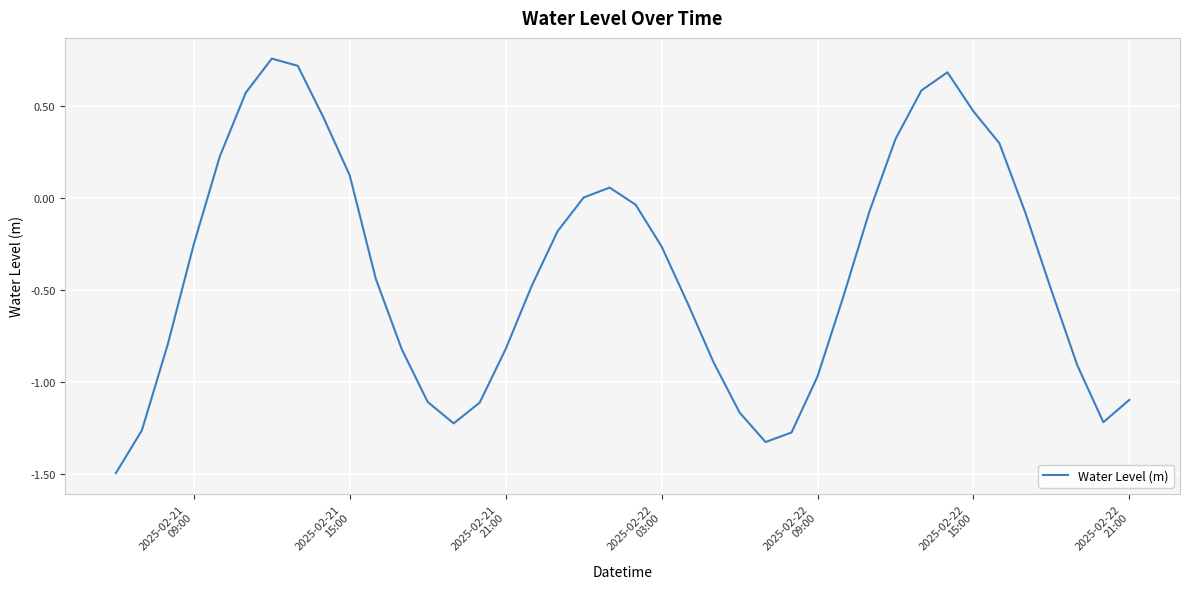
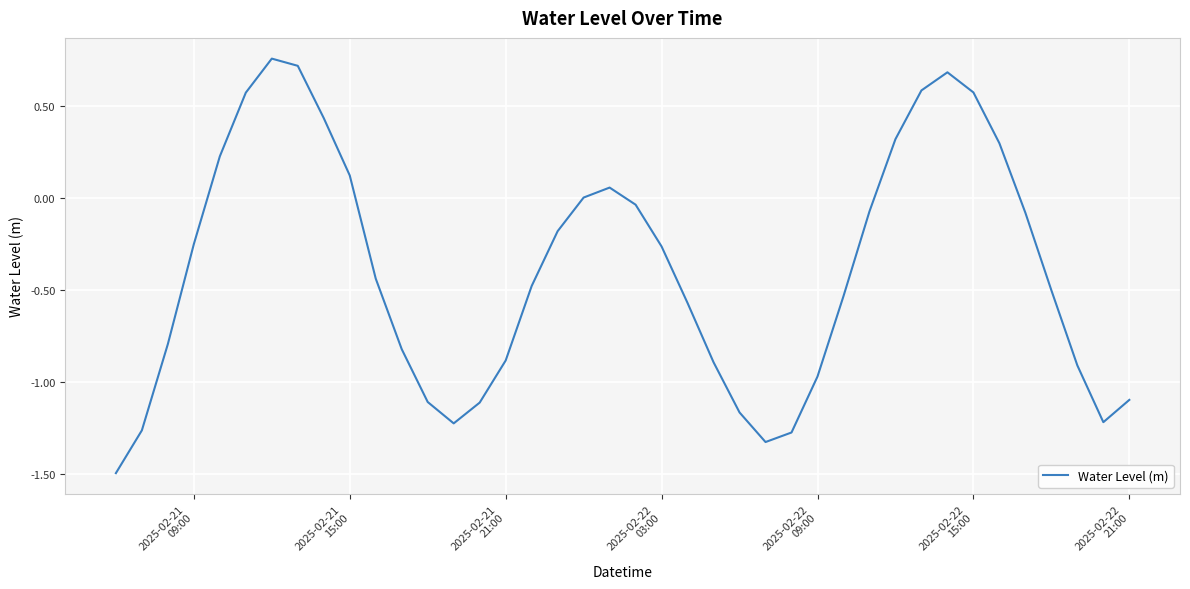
2025-02-21 21:00: -0.82 -> -0.88
2025-02-22 15:00: 0.47 -> 0.57
